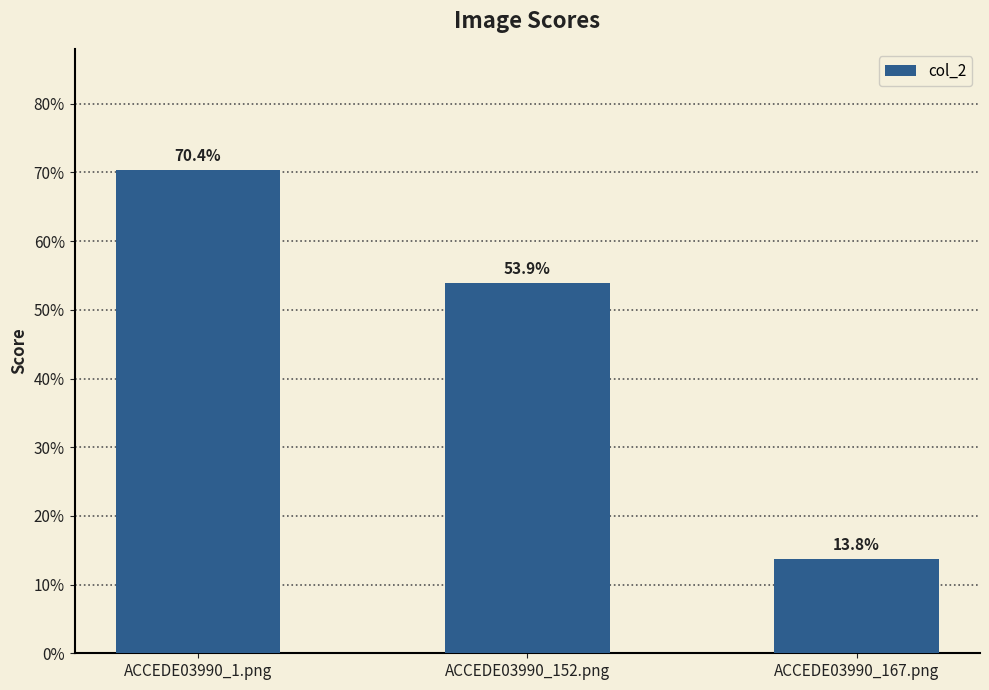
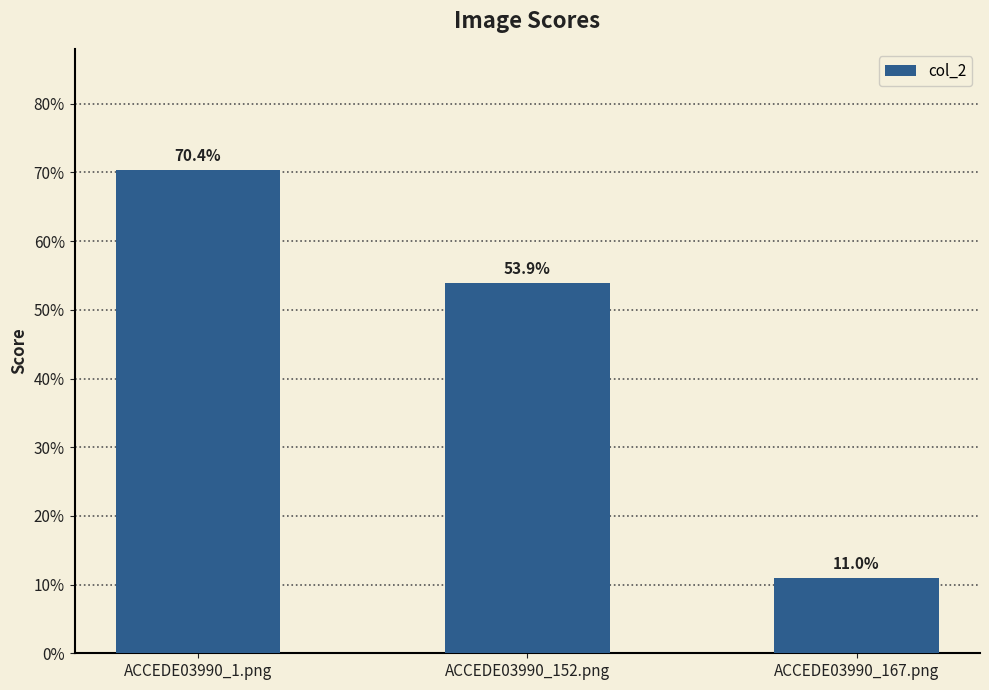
ACCEDE03990_167.png: 13.8% -> 11.0%
